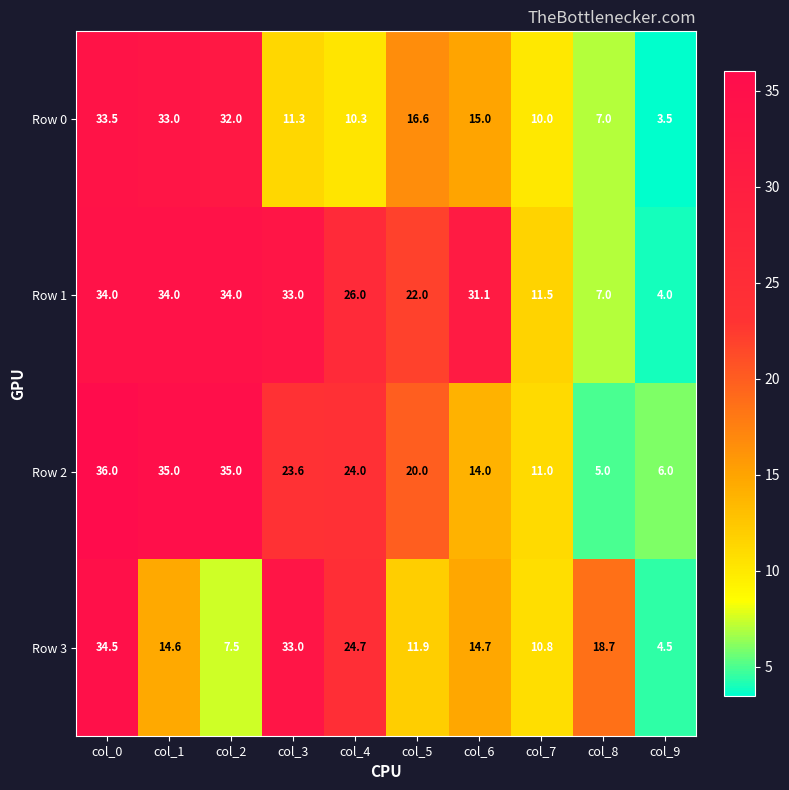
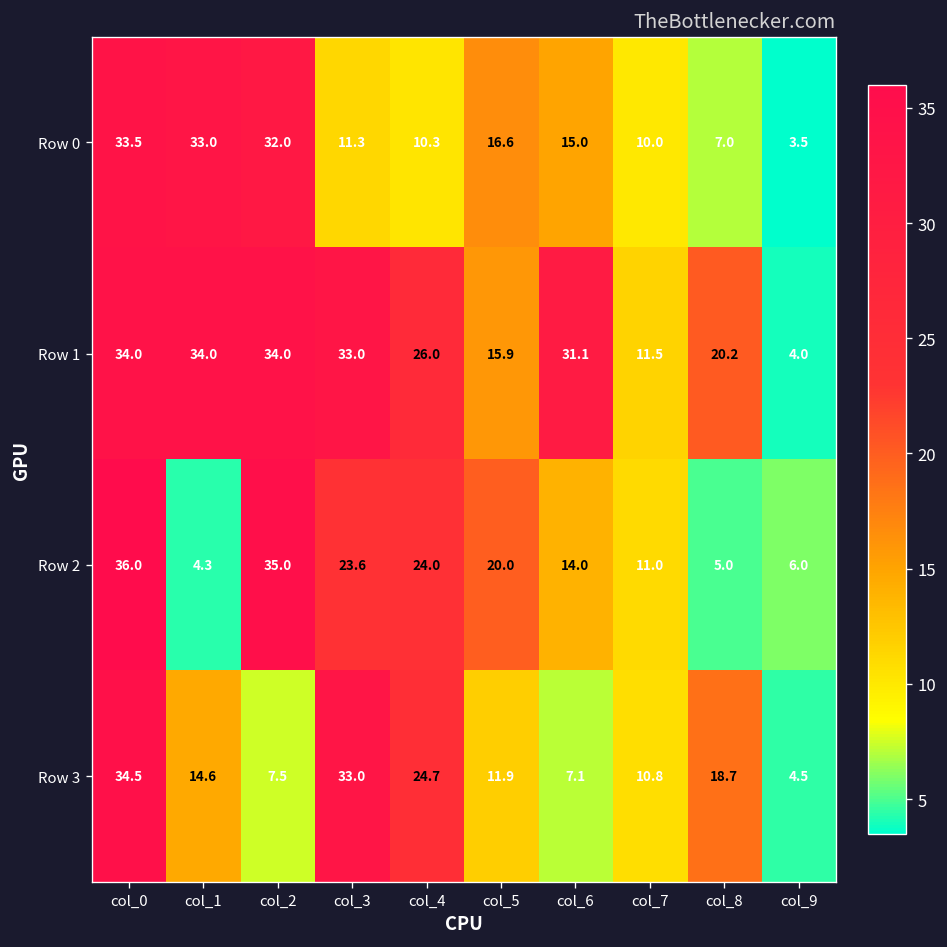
Row 1, col_5: 22.0 -> 15.9
Row 1, col_8: 7.0 -> 20.2
Row 2, col_1: 35.0 -> 4.3
Row 3, col_6: 14.7 -> 7.1
